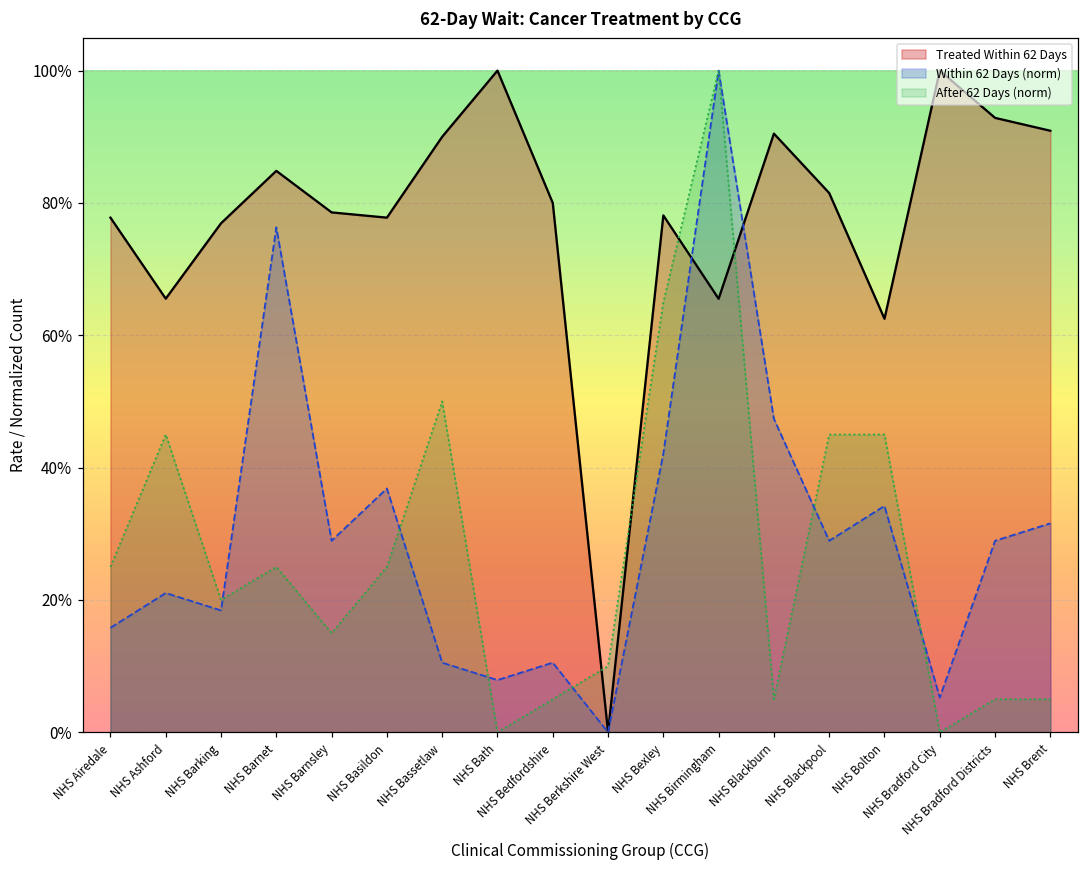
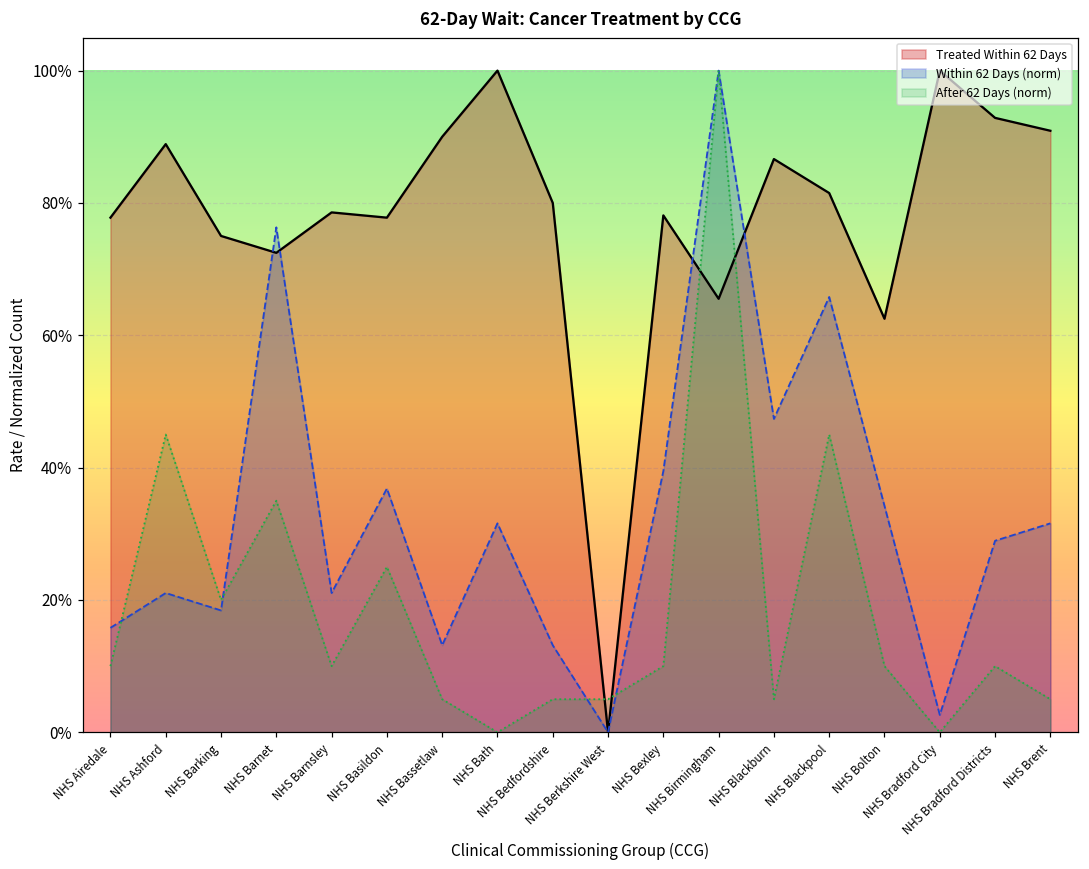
After 62 Days (norm), NHS Airedale: 25% -> 10%
Treated Within 62 Days, NHS Ashford: 66% -> 89%
Treated Within 62 Days, NHS Barking: 77% -> 75%
Treated Within 62 Days, NHS Barnet: 85% -> 72%
After 62 Days (norm), NHS Barnet: 25% -> 35%
Within 62 Days (norm), NHS Barnsley: 29% -> 21%
After 62 Days (norm), NHS Barnsley: 15% -> 10%
Within 62 Days (norm), NHS Bassetlaw: 11% -> 13%
After 62 Days (norm), NHS Bassetlaw: 50% -> 5%
Within 62 Days (norm), NHS Bath: 8% -> 32%
Within 62 Days (norm), NHS Bedfordshire: 11% -> 13%
After 62 Days (norm), NHS Berkshire West: 10% -> 5%
Within 62 Days (norm), NHS Bexley: 42% -> 39%
After 62 Days (norm), NHS Bexley: 65% -> 10%
Treated Within 62 Days, NHS Blackburn: 90% -> 87%
Within 62 Days (norm), NHS Blackpool: 29% -> 66%
After 62 Days (norm), NHS Bolton: 45% -> 10%
Within 62 Days (norm), NHS Bradford City: 5% -> 3%
After 62 Days (norm), NHS Bradford Districts: 5% -> 10%
